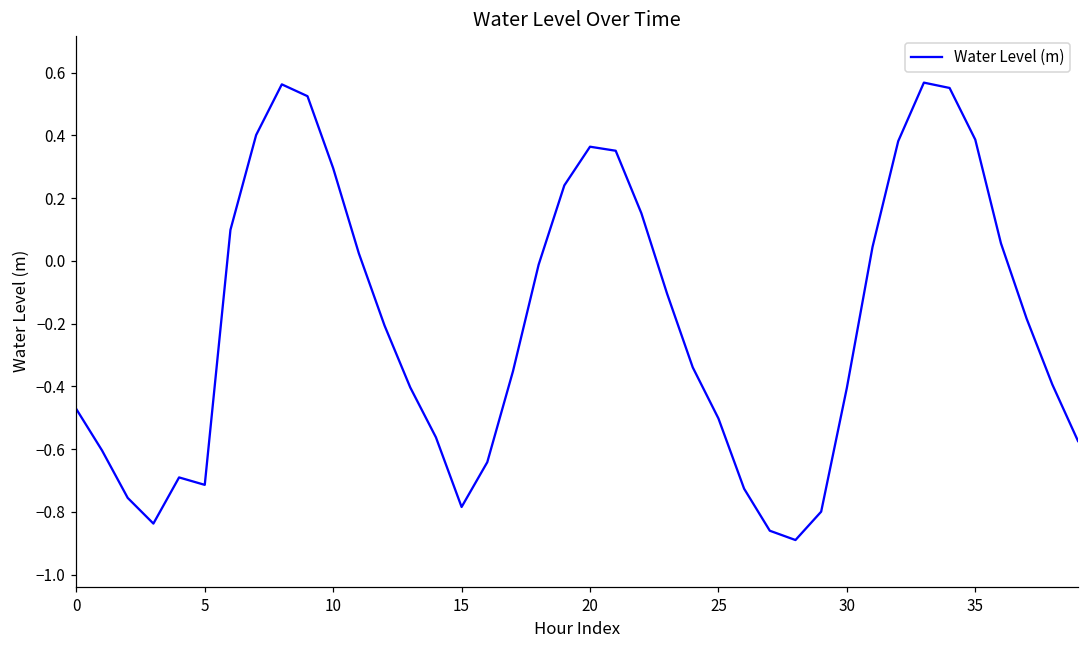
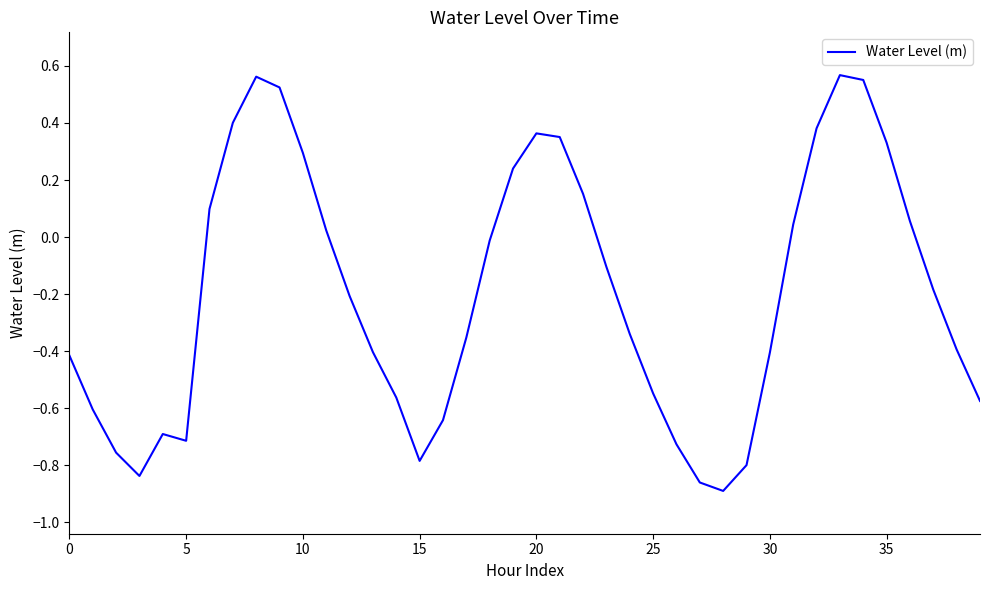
0: -0.47 -> -0.42
25: -0.50 -> -0.55
35: 0.39 -> 0.33
